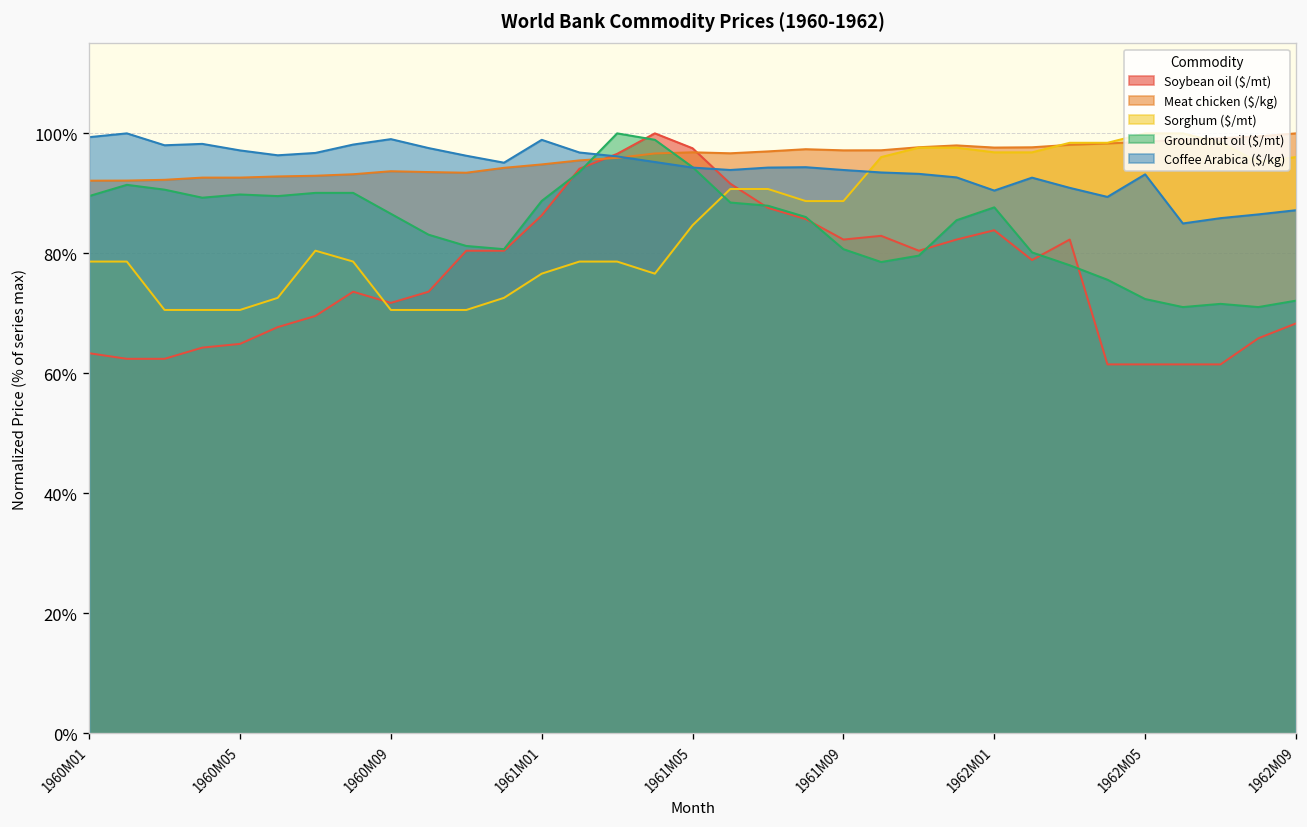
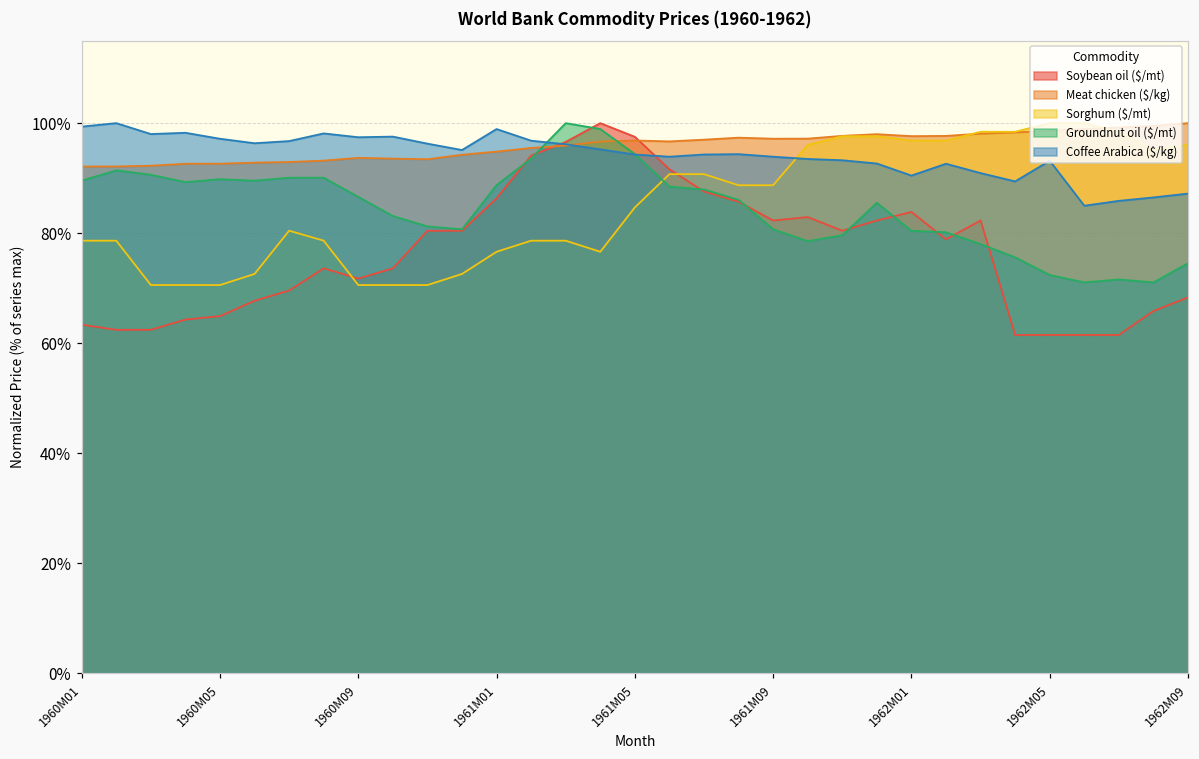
Coffee Arabica ($/kg), 1960M09: 99% -> 97%
Groundnut oil ($/mt), 1962M01: 88% -> 80%
Groundnut oil ($/mt), 1962M09: 72% -> 75%
